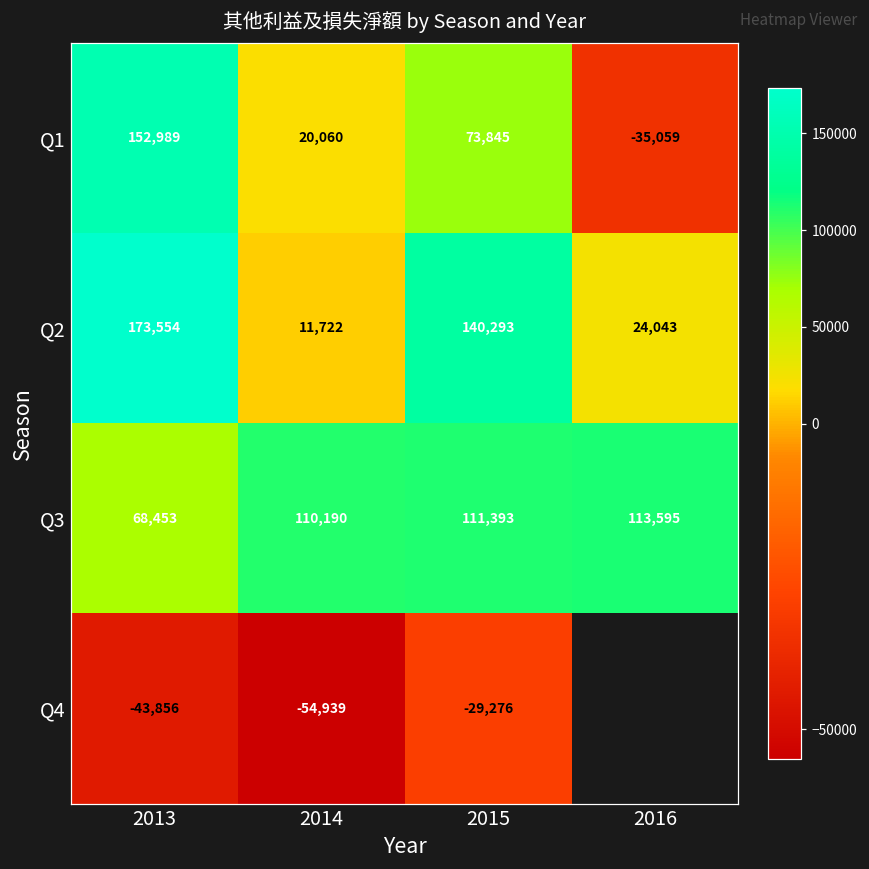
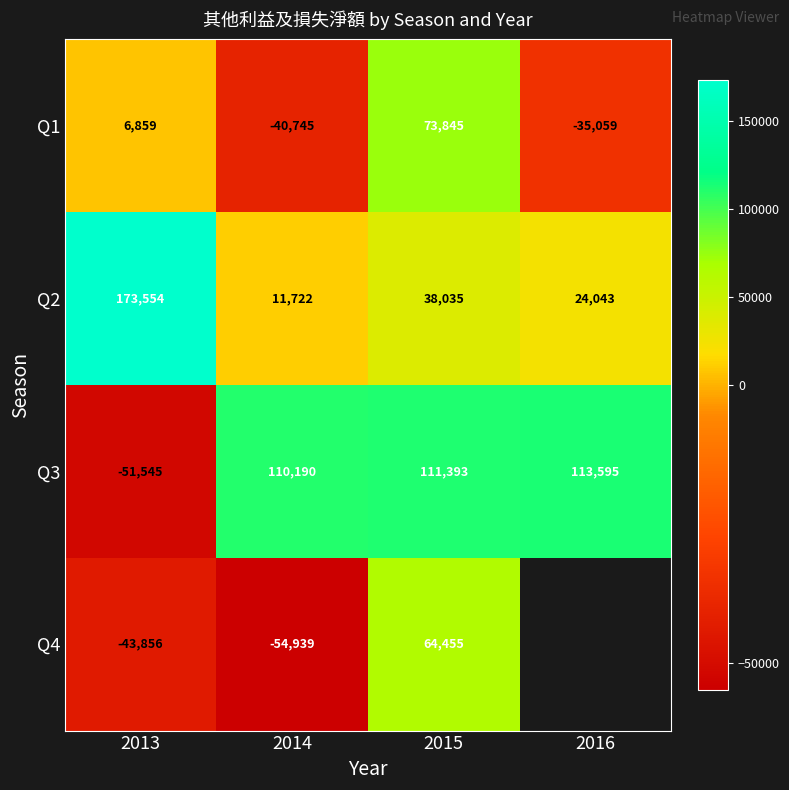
Q1, 2013: 152,989 -> 6,859
Q1, 2014: 20,060 -> -40,745
Q2, 2015: 140,293 -> 38,035
Q3, 2013: 68,453 -> -51,545
Q4, 2015: -29,276 -> 64,455
